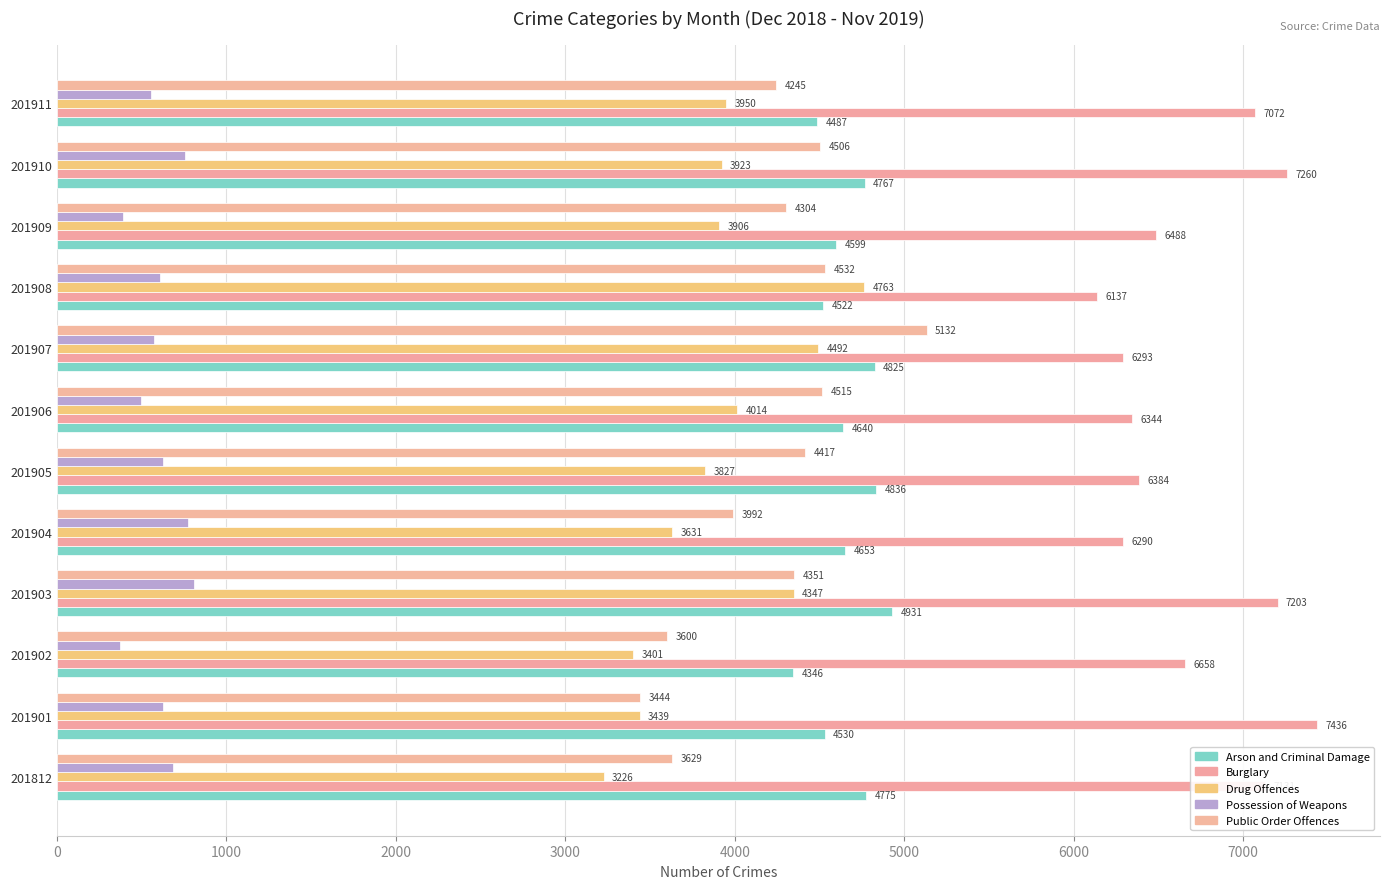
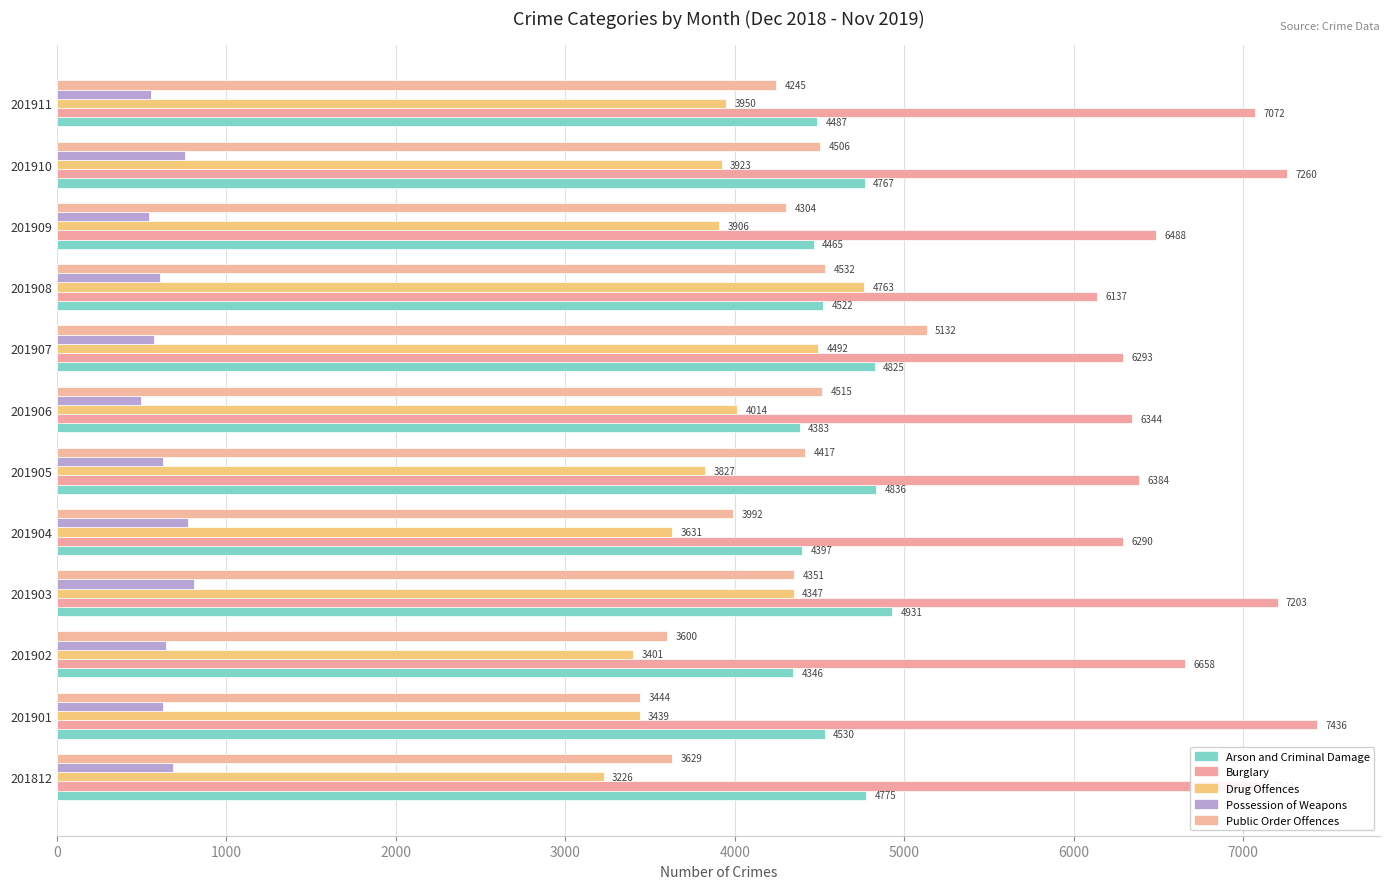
Possession of Weapons, 201909: 390 -> 540
Arson and Criminal Damage, 201909: 4599 -> 4465
Arson and Criminal Damage, 201906: 4640 -> 4383
Arson and Criminal Damage, 201904: 4653 -> 4397
Possession of Weapons, 201902: 380 -> 640
